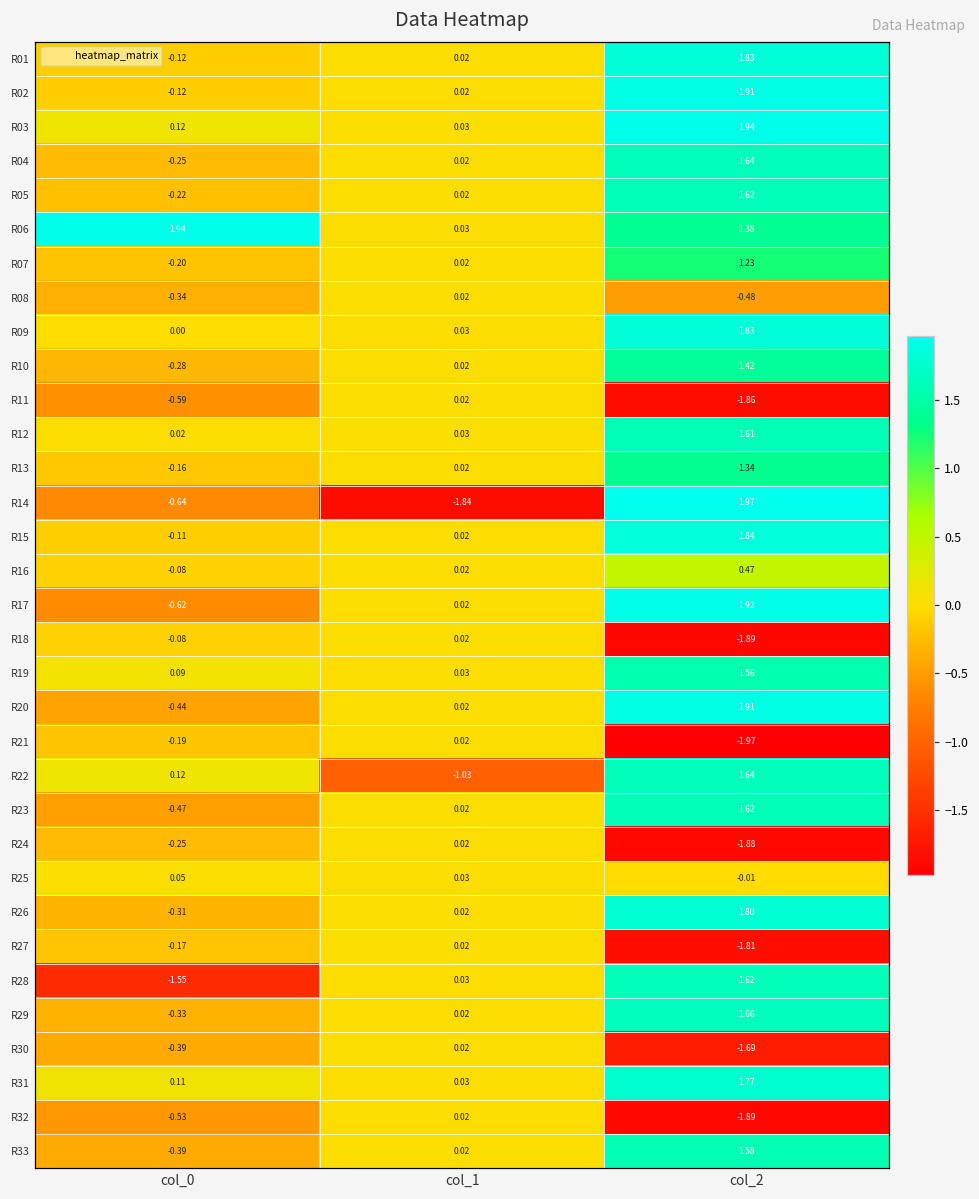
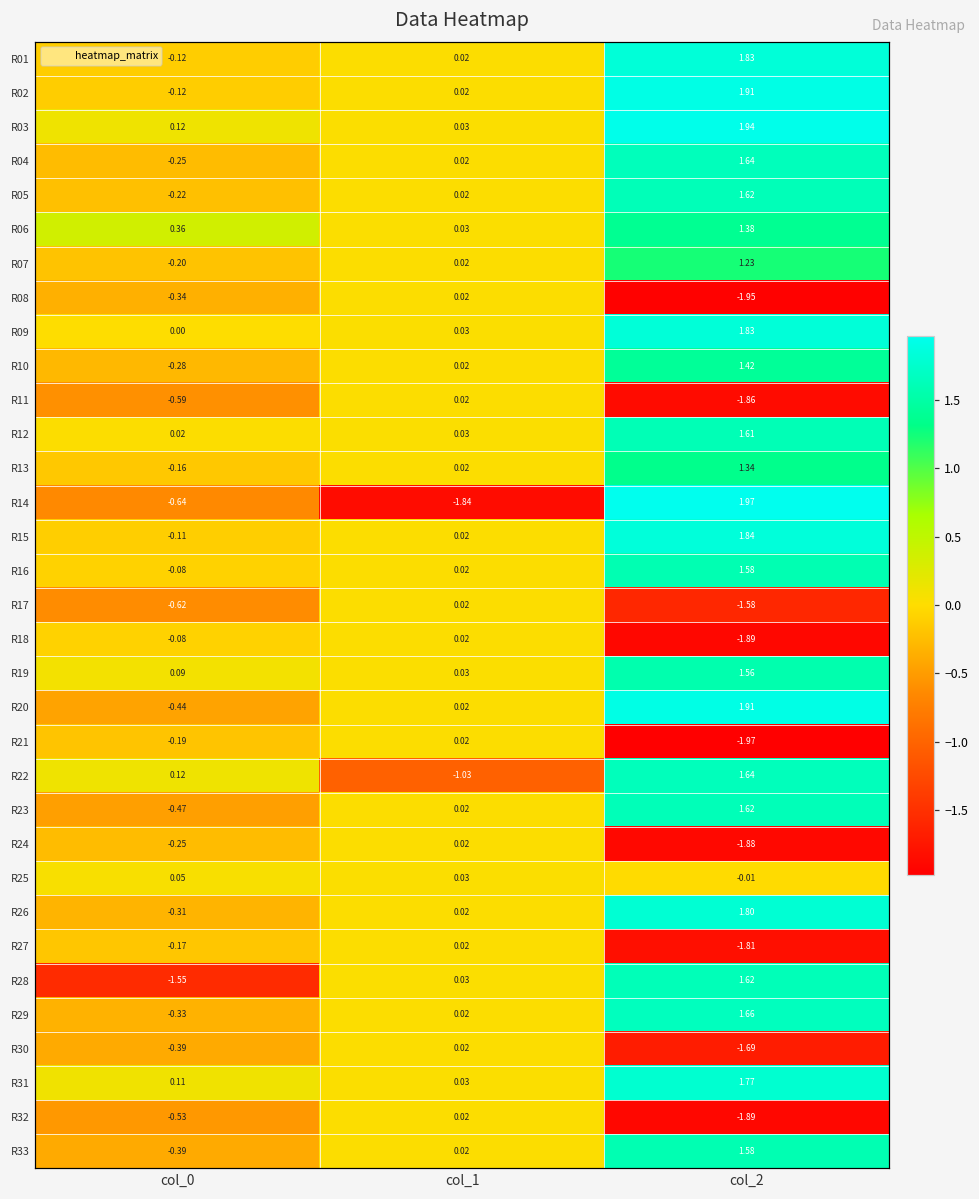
R06, col_0: 1.94 -> 0.36
R08, col_2: -0.48 -> -1.95
R16, col_2: 0.47 -> 1.58
R17, col_2: 1.92 -> -1.58
